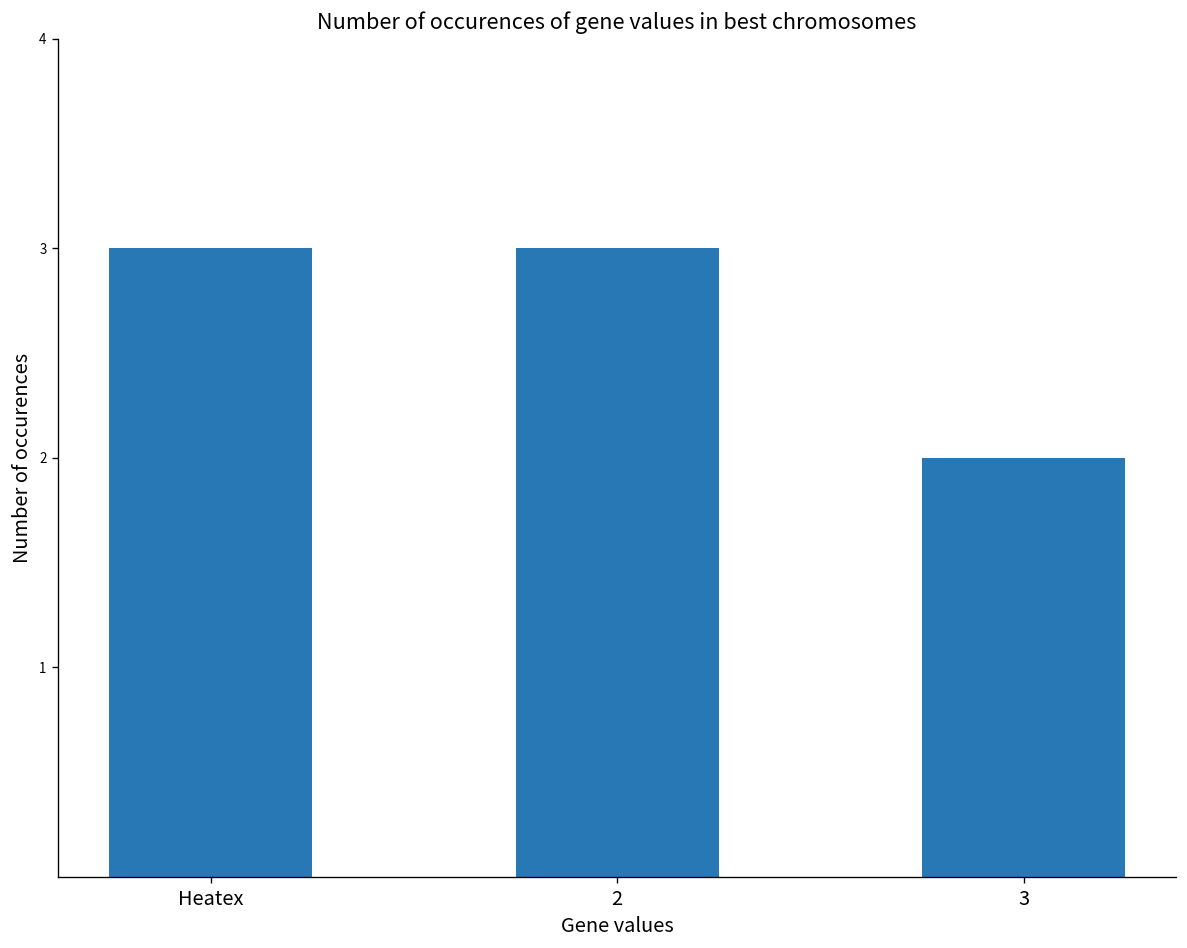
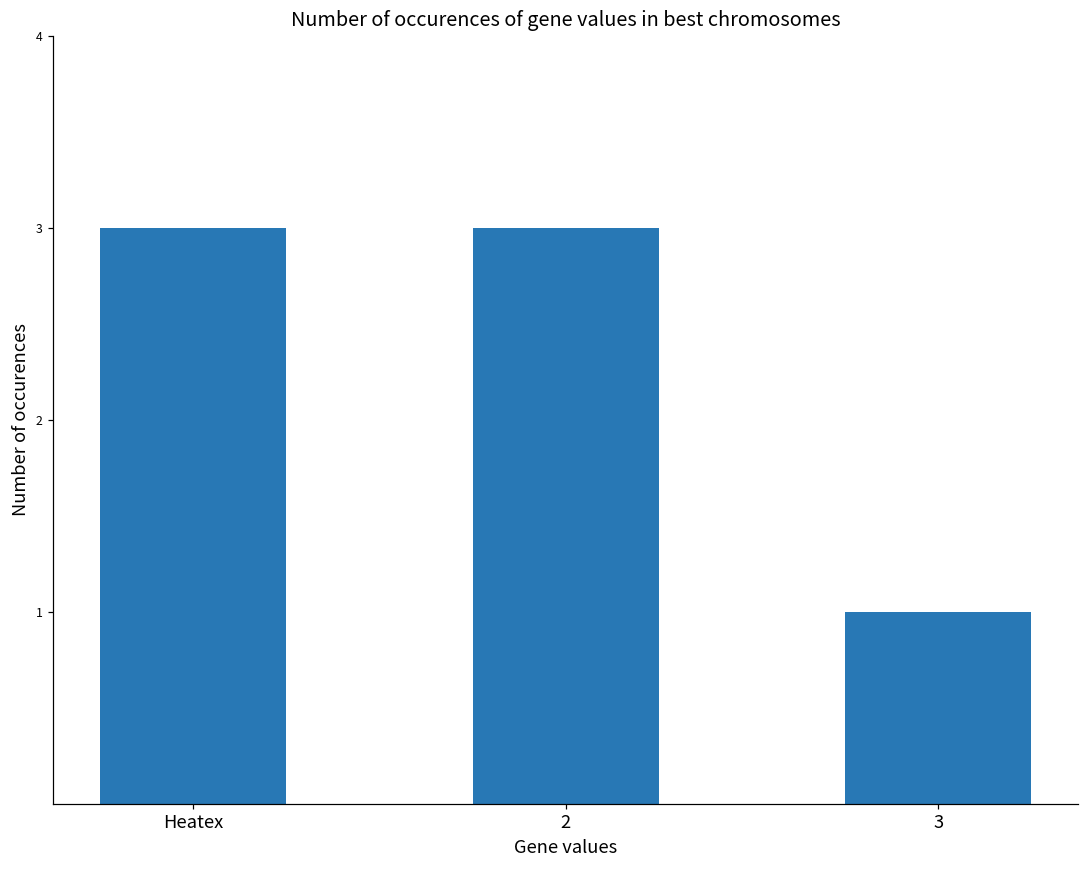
3: 2 -> 1
